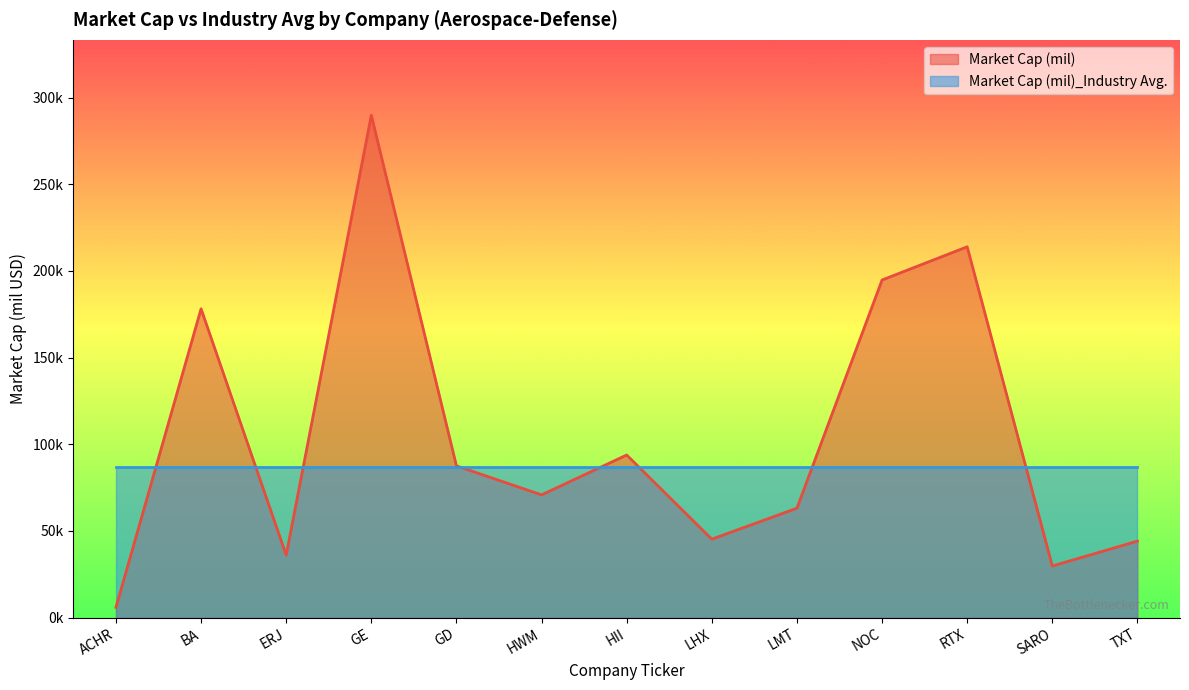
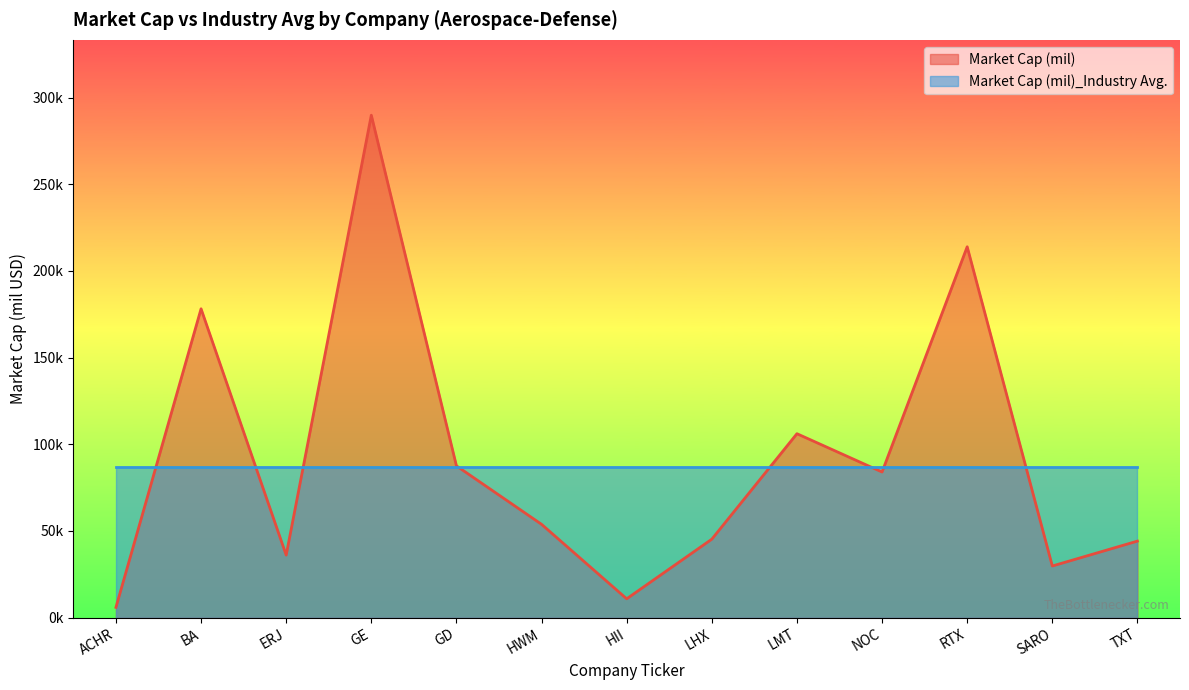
Market Cap (mil), HWM: 71000 -> 54000
Market Cap (mil), HII: 94000 -> 11000
Market Cap (mil), LMT: 63000 -> 106000
Market Cap (mil), NOC: 195000 -> 84000
